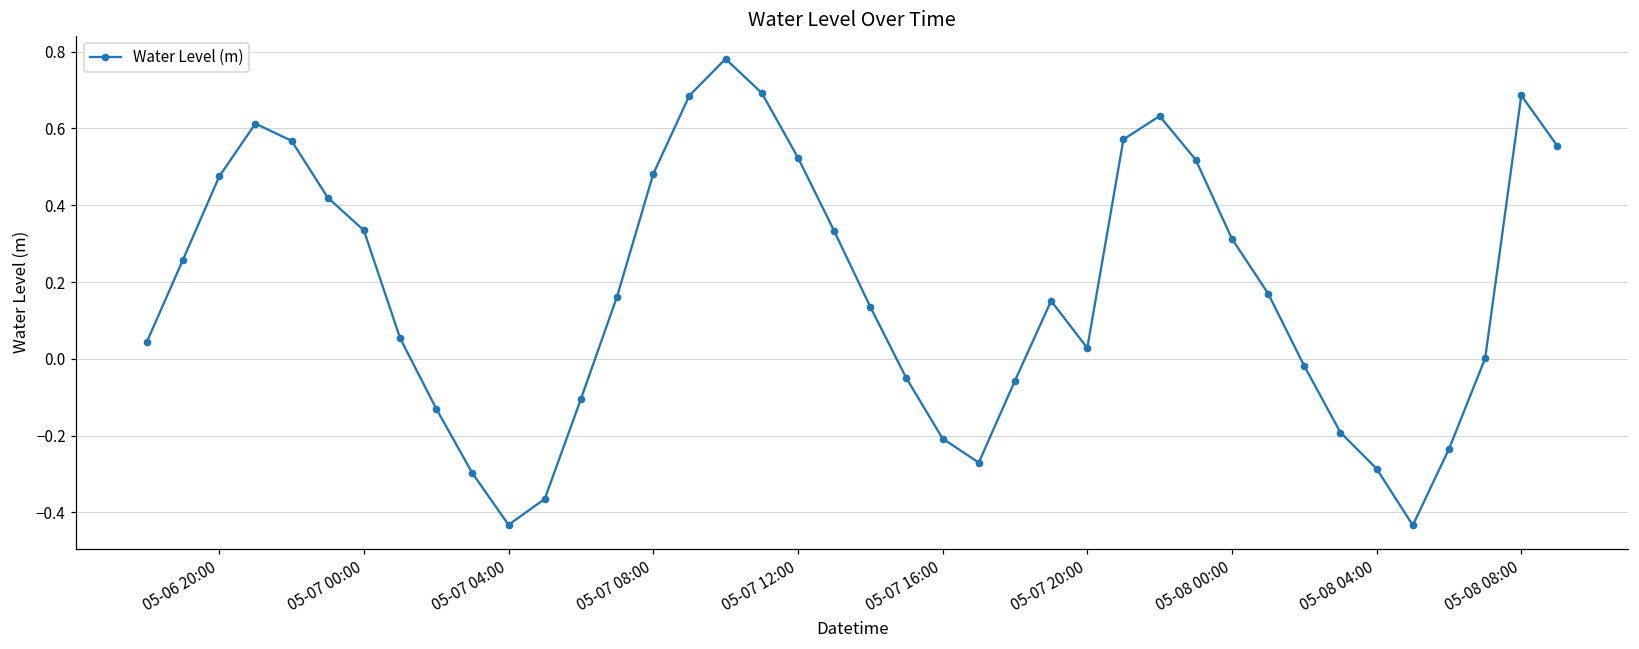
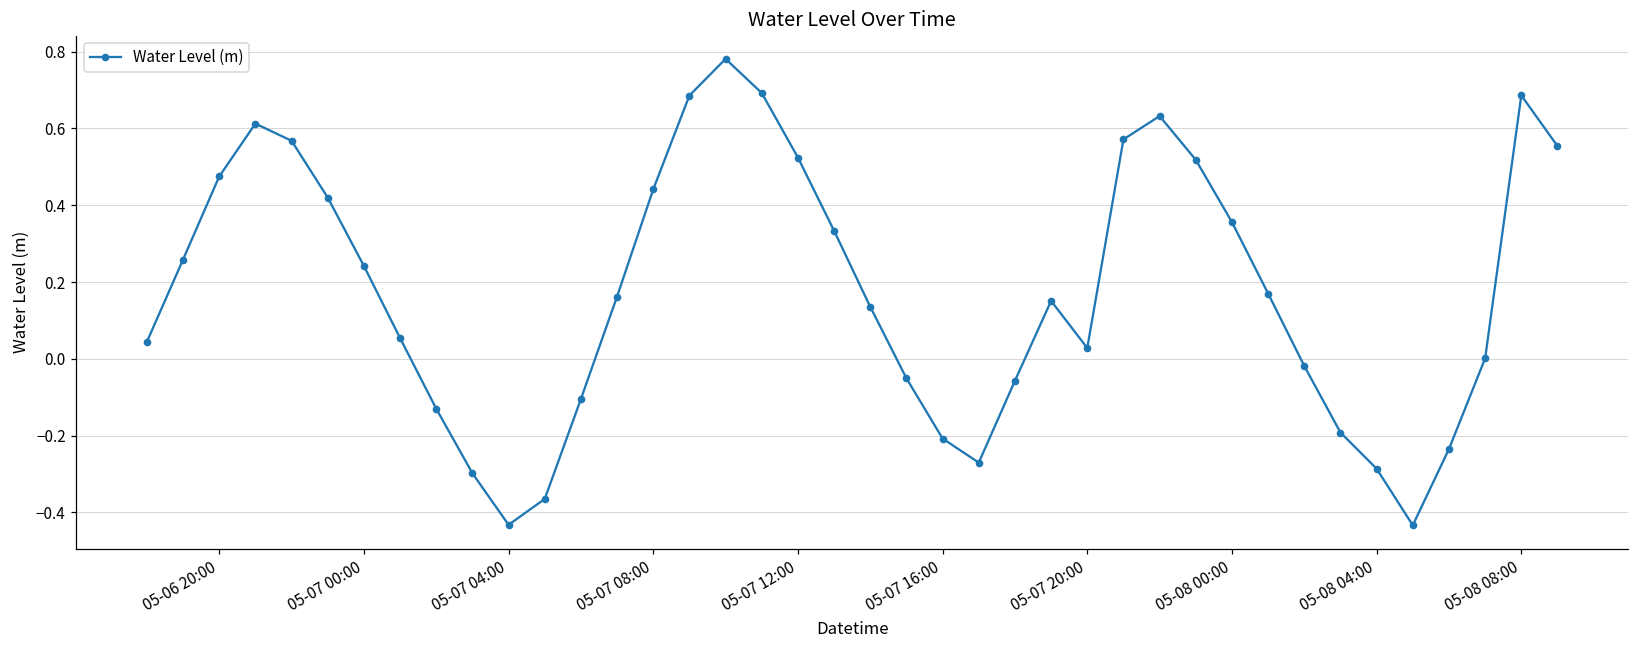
05-07 00:00: 0.33 -> 0.24
05-07 08:00: 0.48 -> 0.44
05-08 00:00: 0.31 -> 0.36
